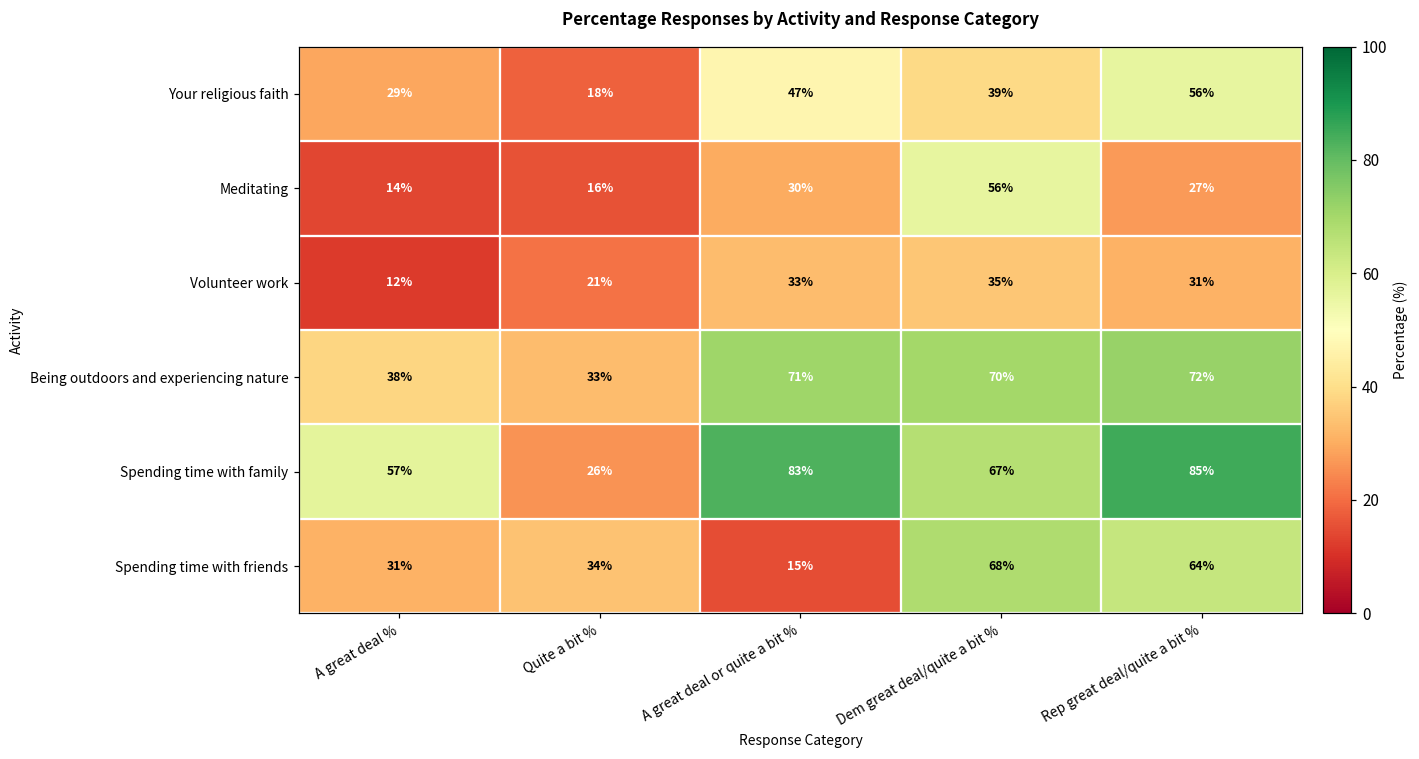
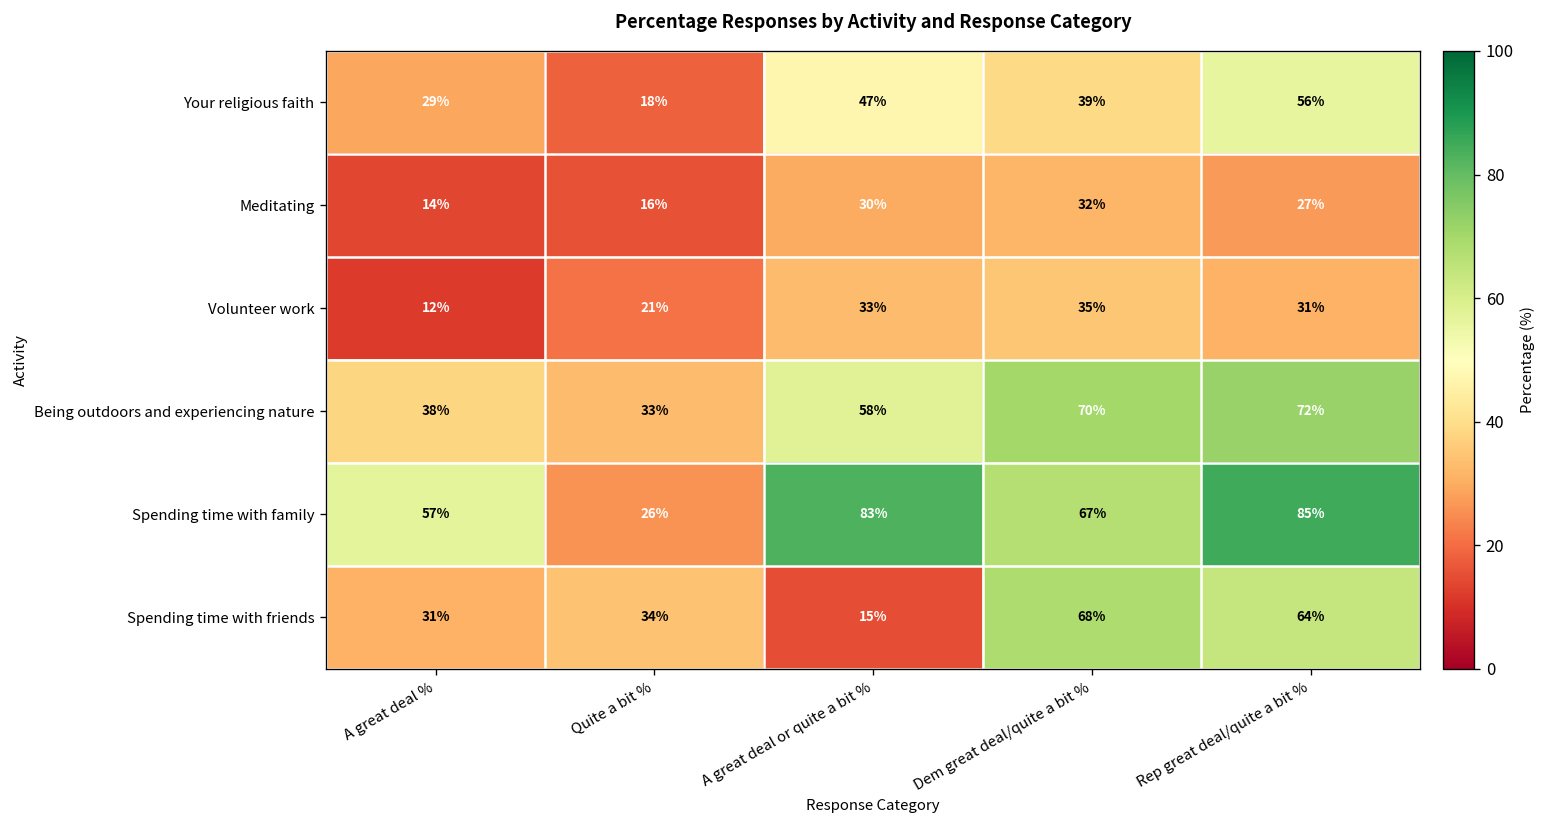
Meditating, Dem great deal/quite a bit %: 56% -> 32%
Being outdoors and experiencing nature, A great deal or quite a bit %: 71% -> 58%
